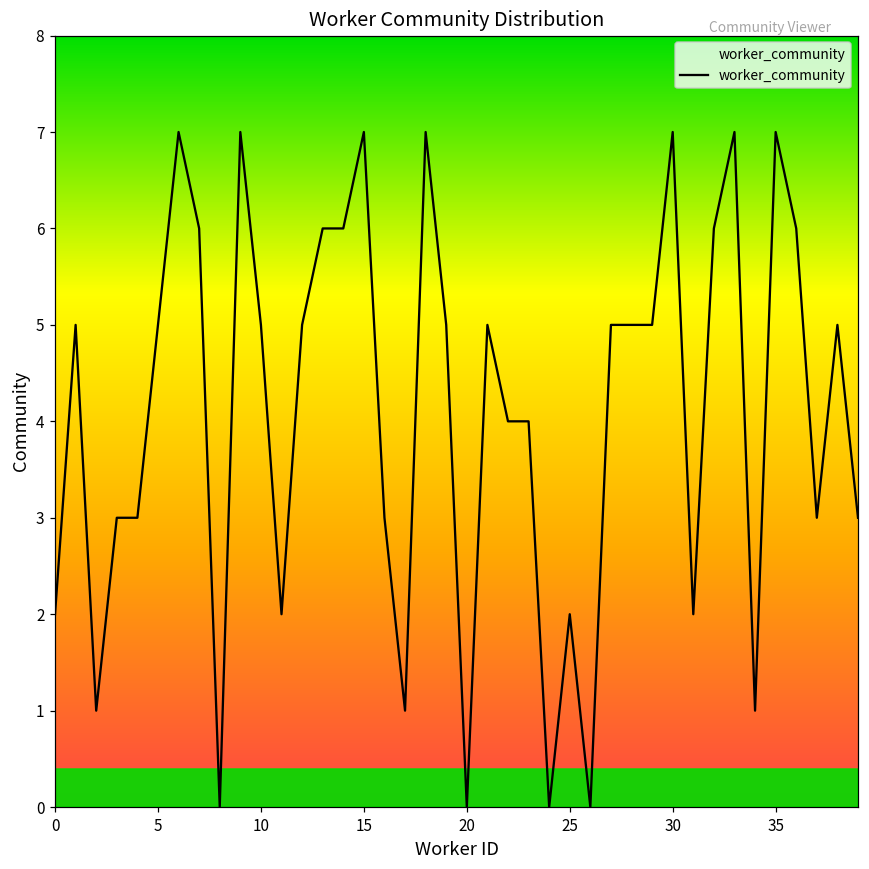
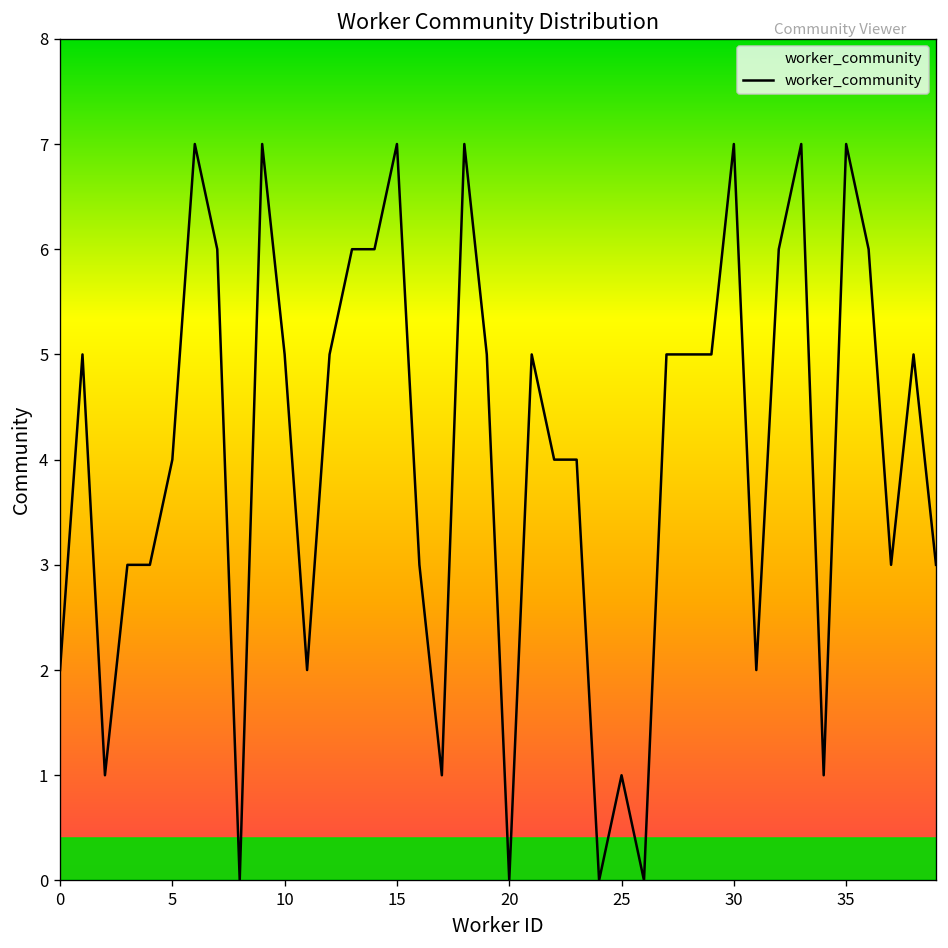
5: 5 -> 4
25: 2 -> 1
